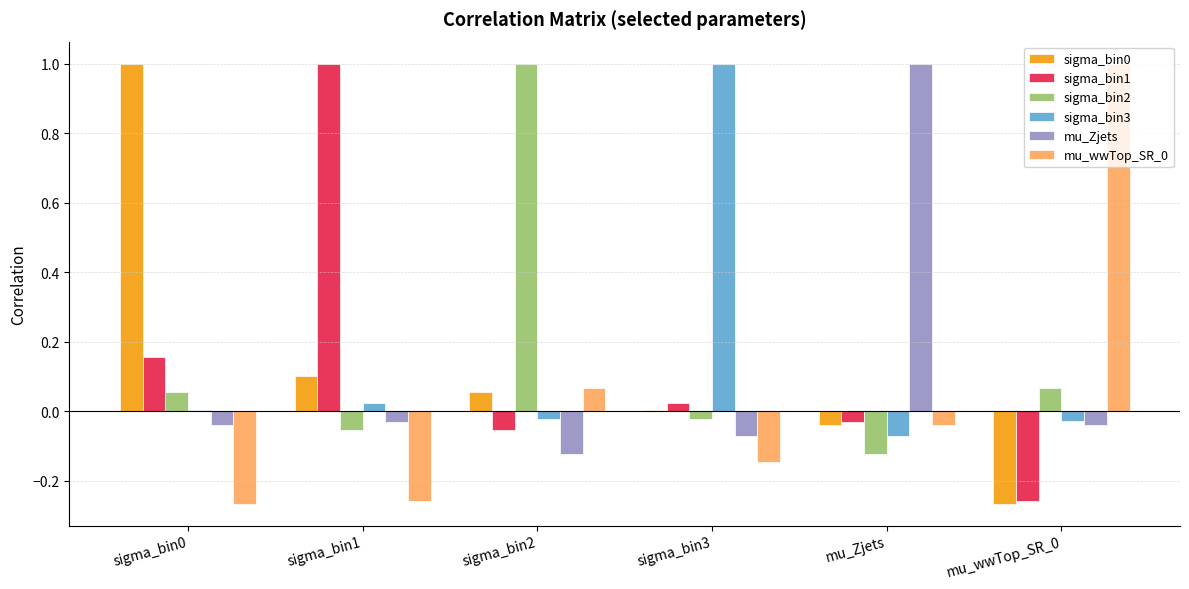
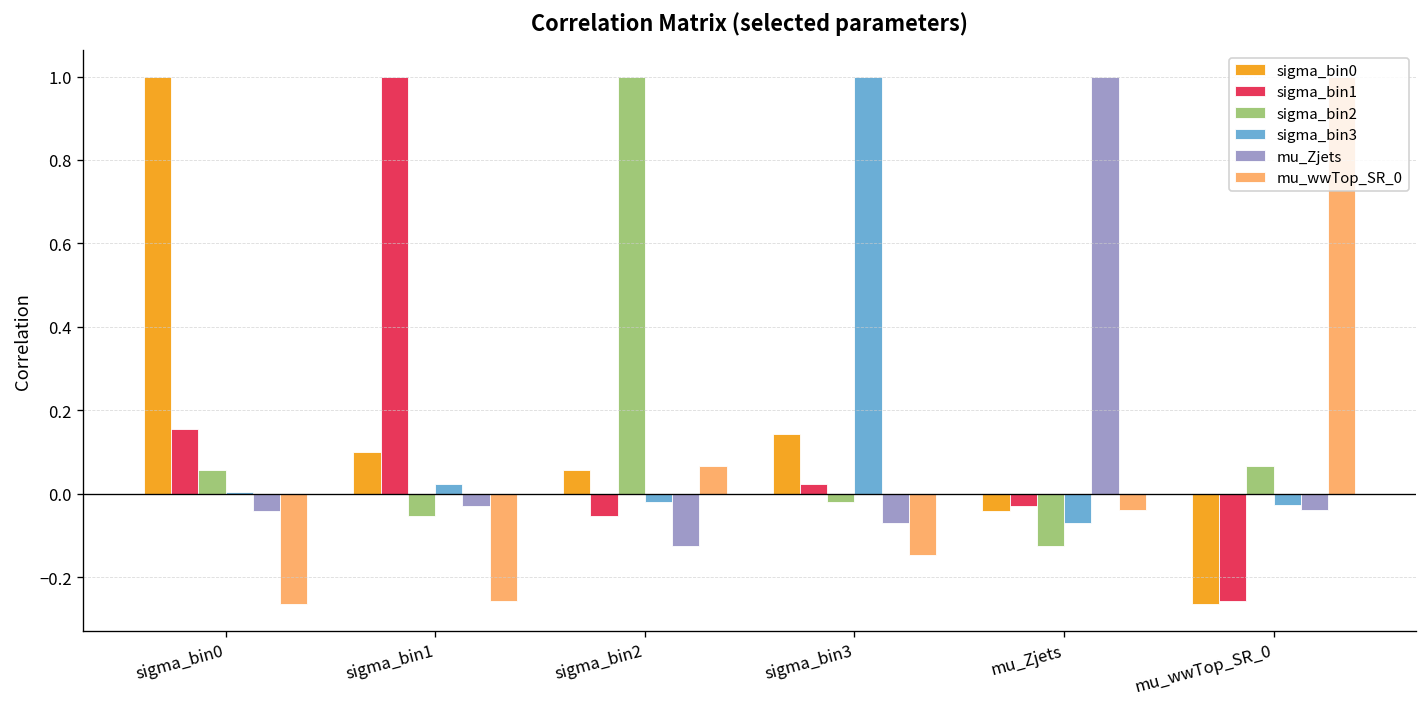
sigma_bin0, sigma_bin3: 0.01 -> 0.14
